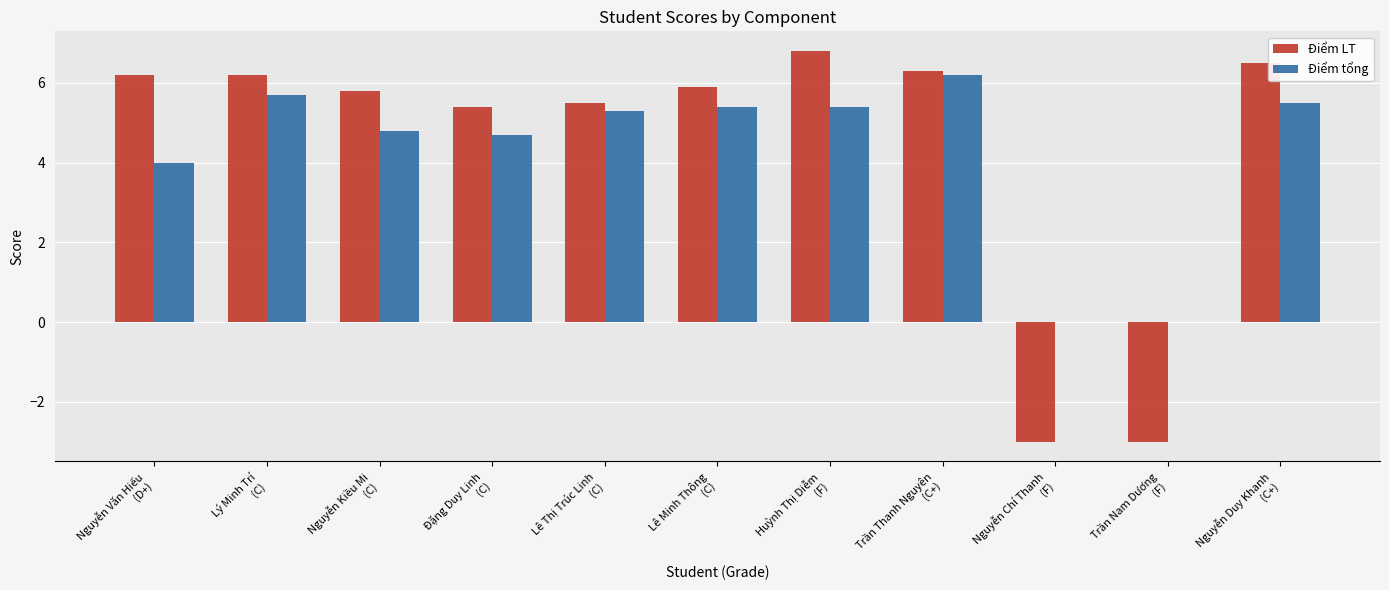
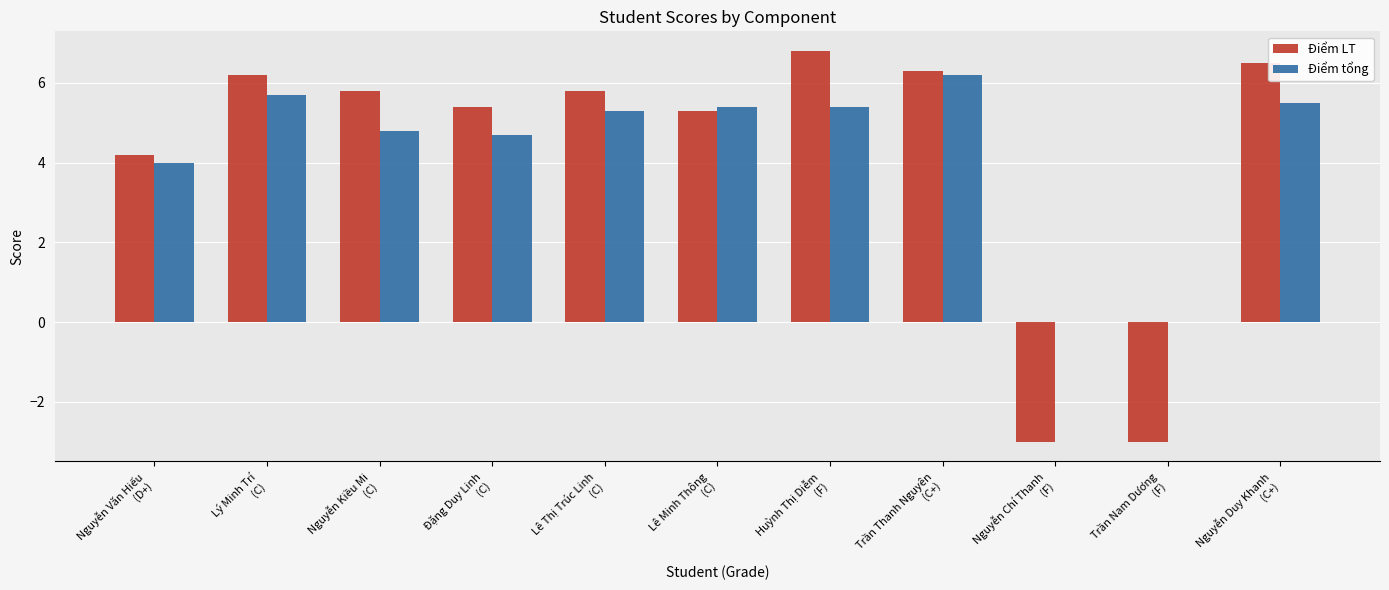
Điểm LT, Nguyễn Văn Hiếu (D+): 6.2 -> 4.2
Điểm LT, Lê Thị Trúc Linh (C): 5.5 -> 5.8
Điểm LT, Lê Minh Thông (C): 5.9 -> 5.3
